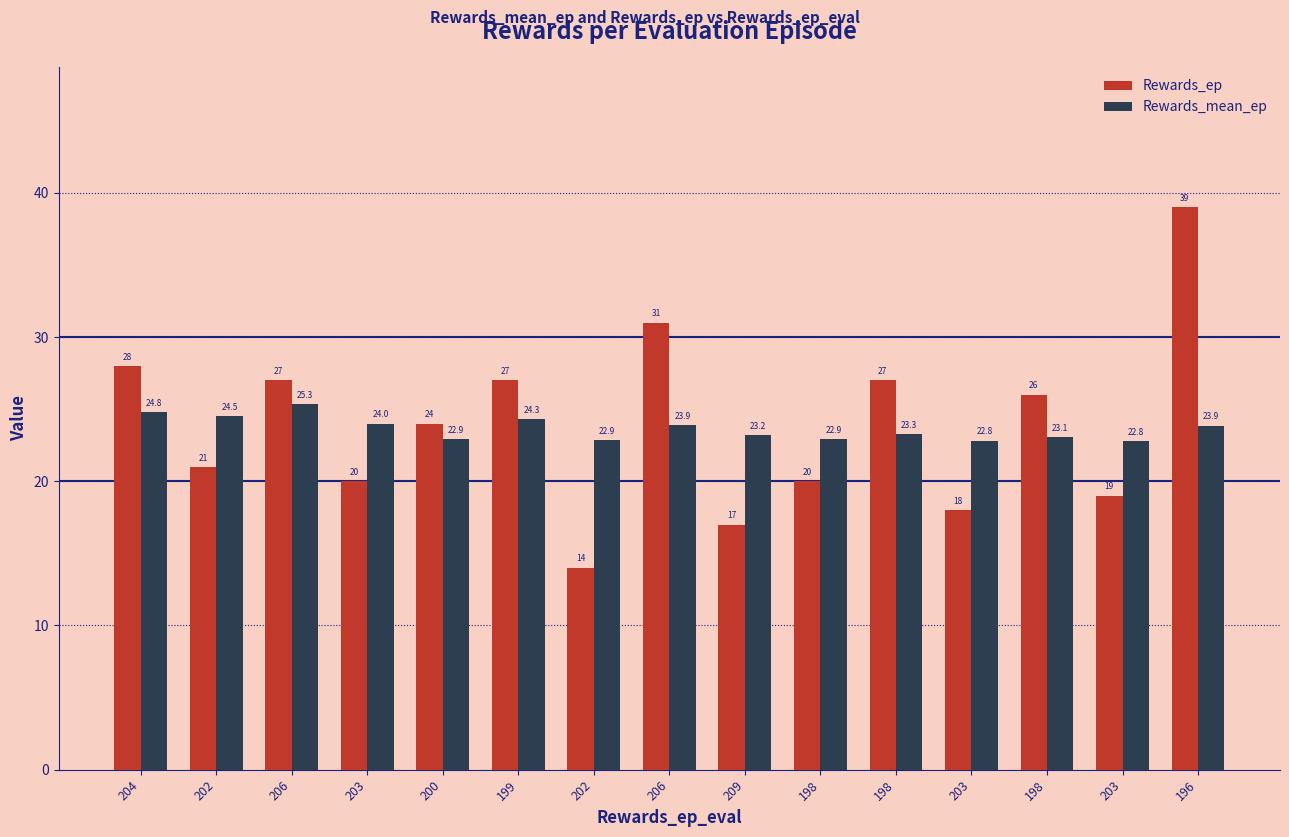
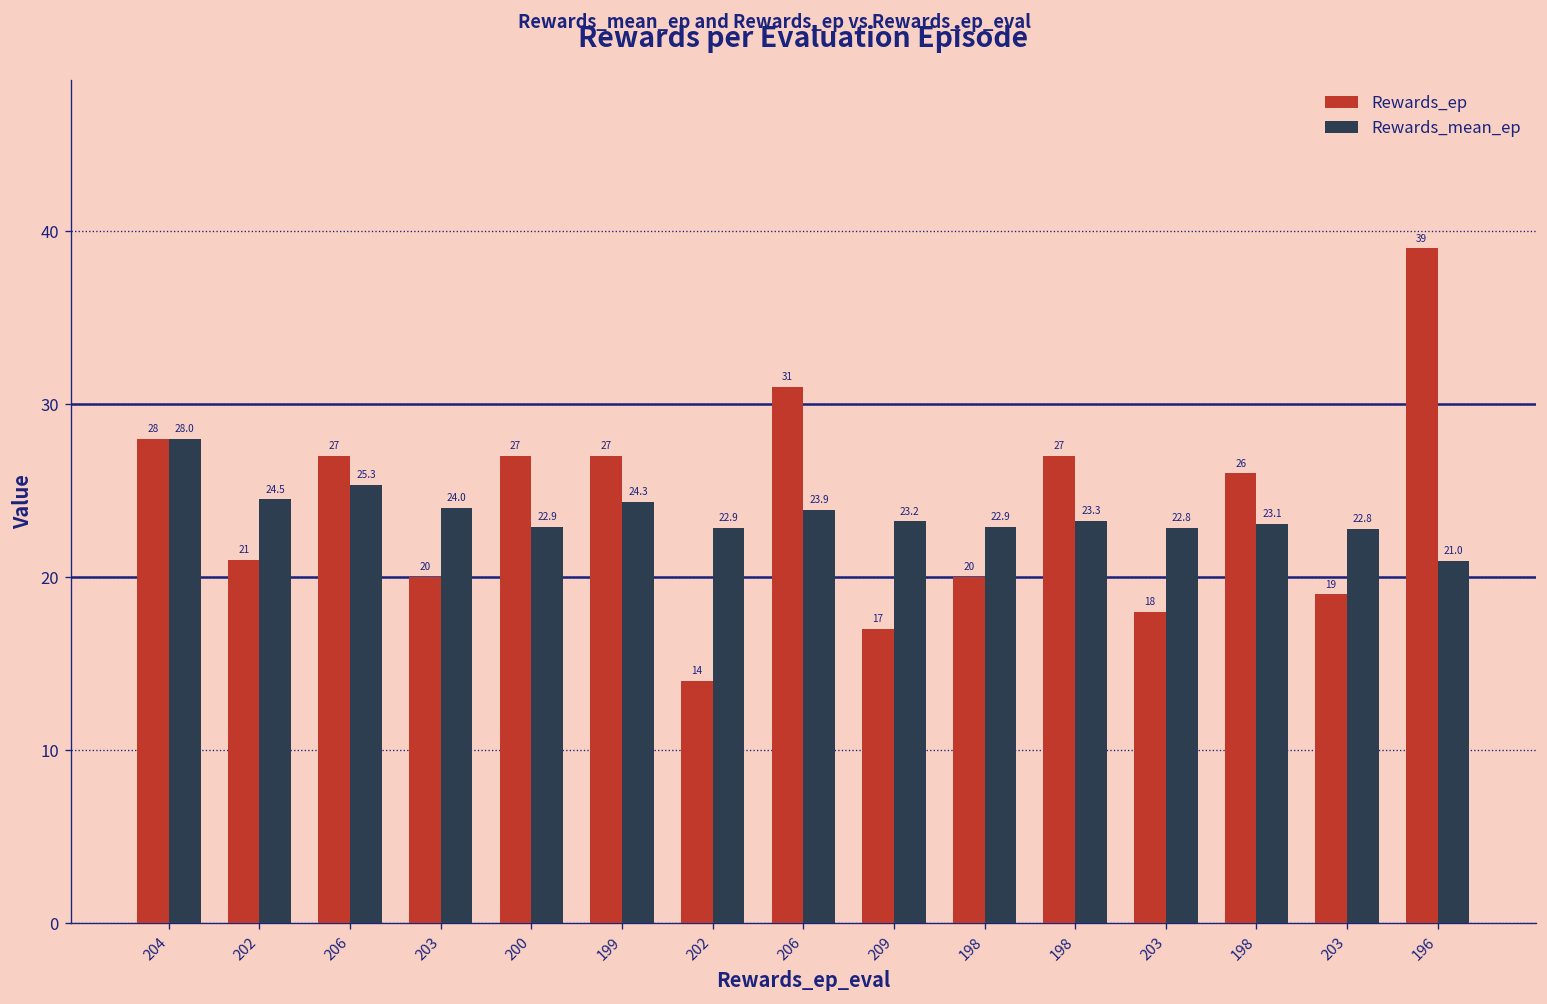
Rewards_mean_ep, 204: 24.8 -> 28.0
Rewards_ep, 200: 24 -> 27
Rewards_mean_ep, 196: 23.9 -> 21.0
